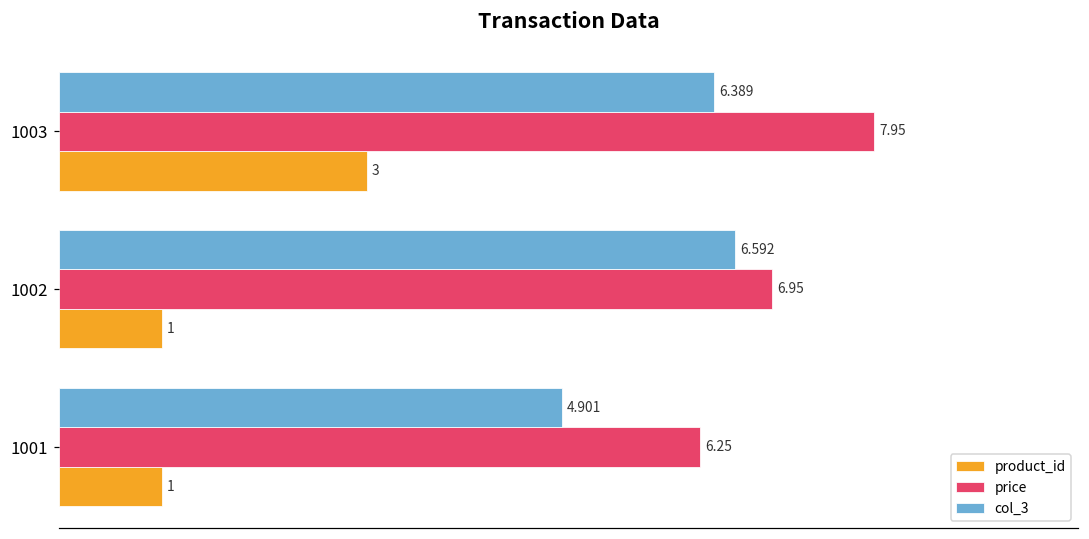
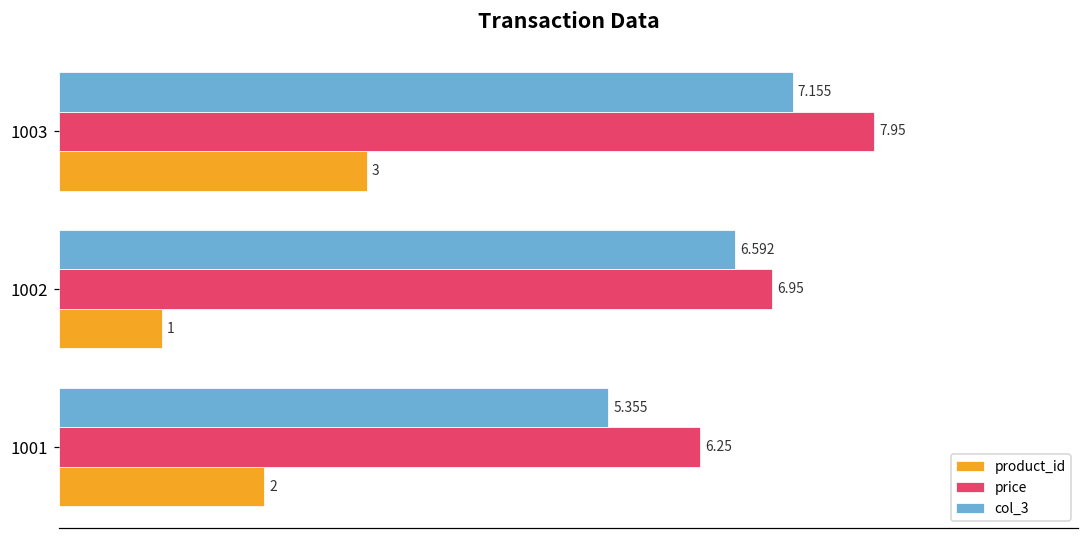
col_3, 1003: 6.389 -> 7.155
col_3, 1001: 4.901 -> 5.355
product_id, 1001: 1 -> 2
